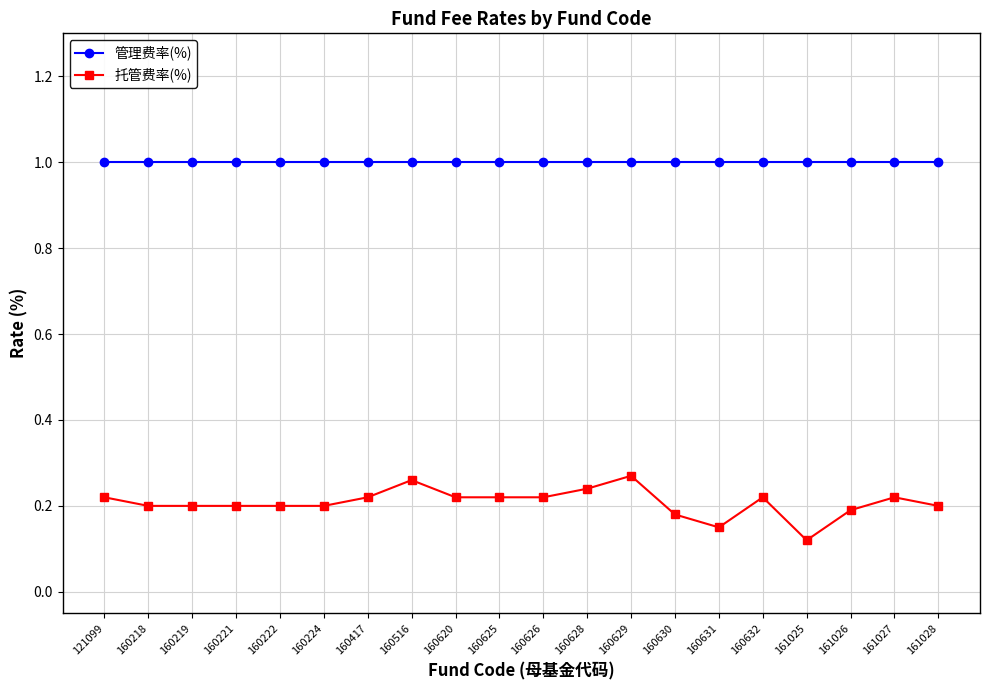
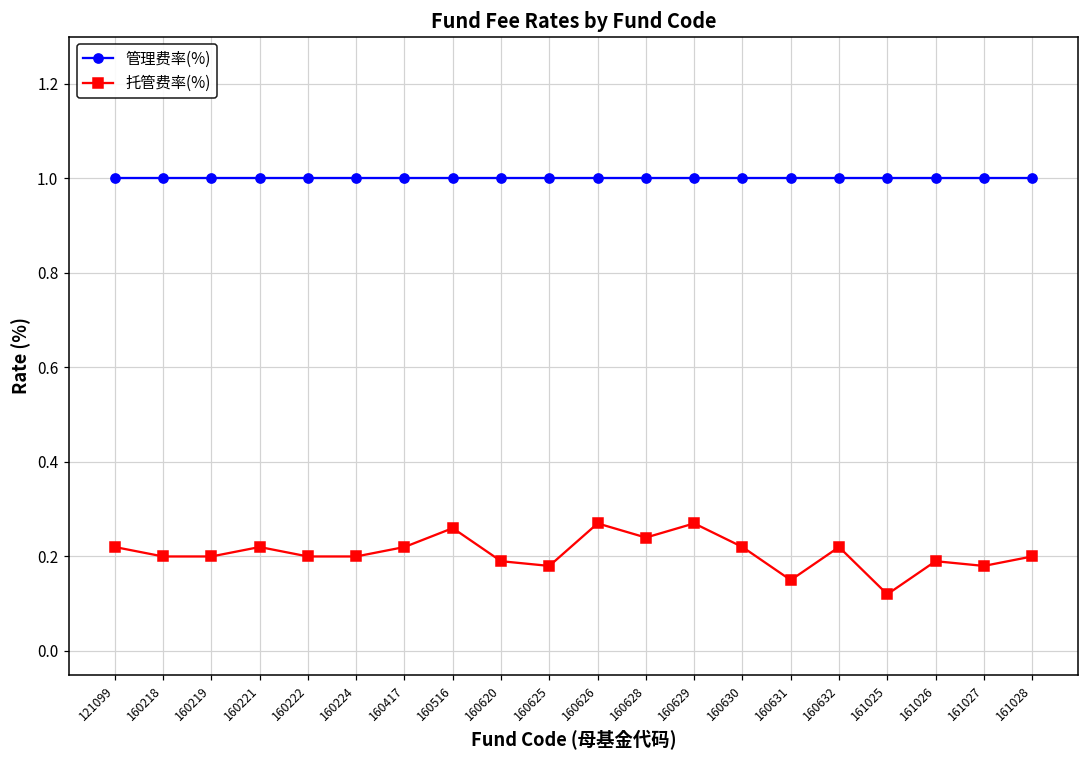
托管费率(%), 160221: 0.20 -> 0.22
托管费率(%), 160620: 0.22 -> 0.19
托管费率(%), 160625: 0.22 -> 0.18
托管费率(%), 160626: 0.22 -> 0.27
托管费率(%), 160630: 0.18 -> 0.22
托管费率(%), 161027: 0.22 -> 0.18
